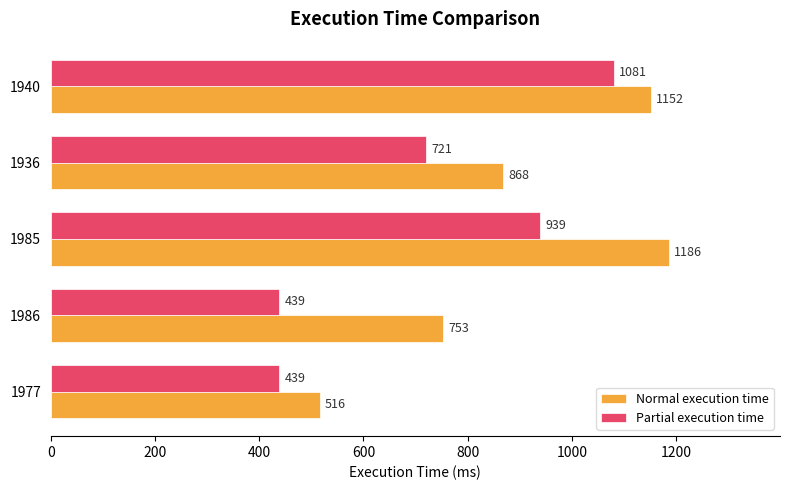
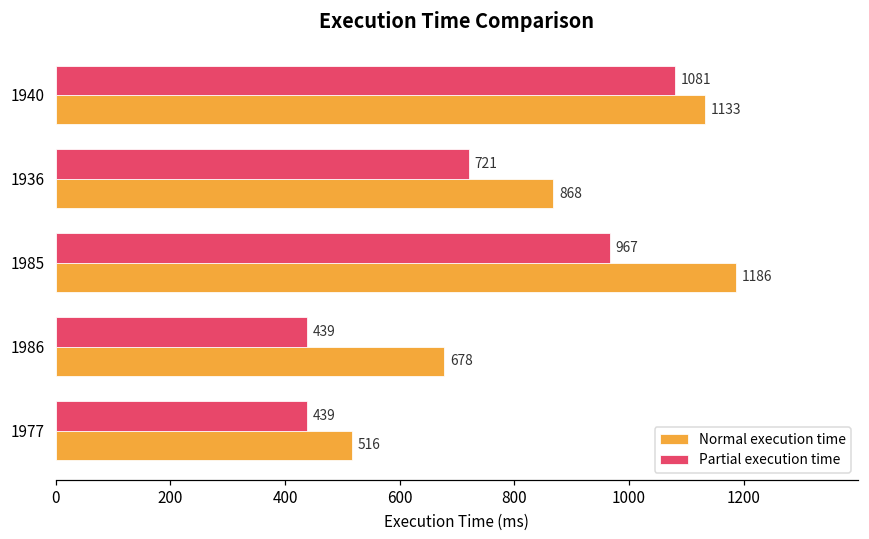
Normal execution time, 1940: 1152 -> 1133
Partial execution time, 1985: 939 -> 967
Normal execution time, 1986: 753 -> 678
